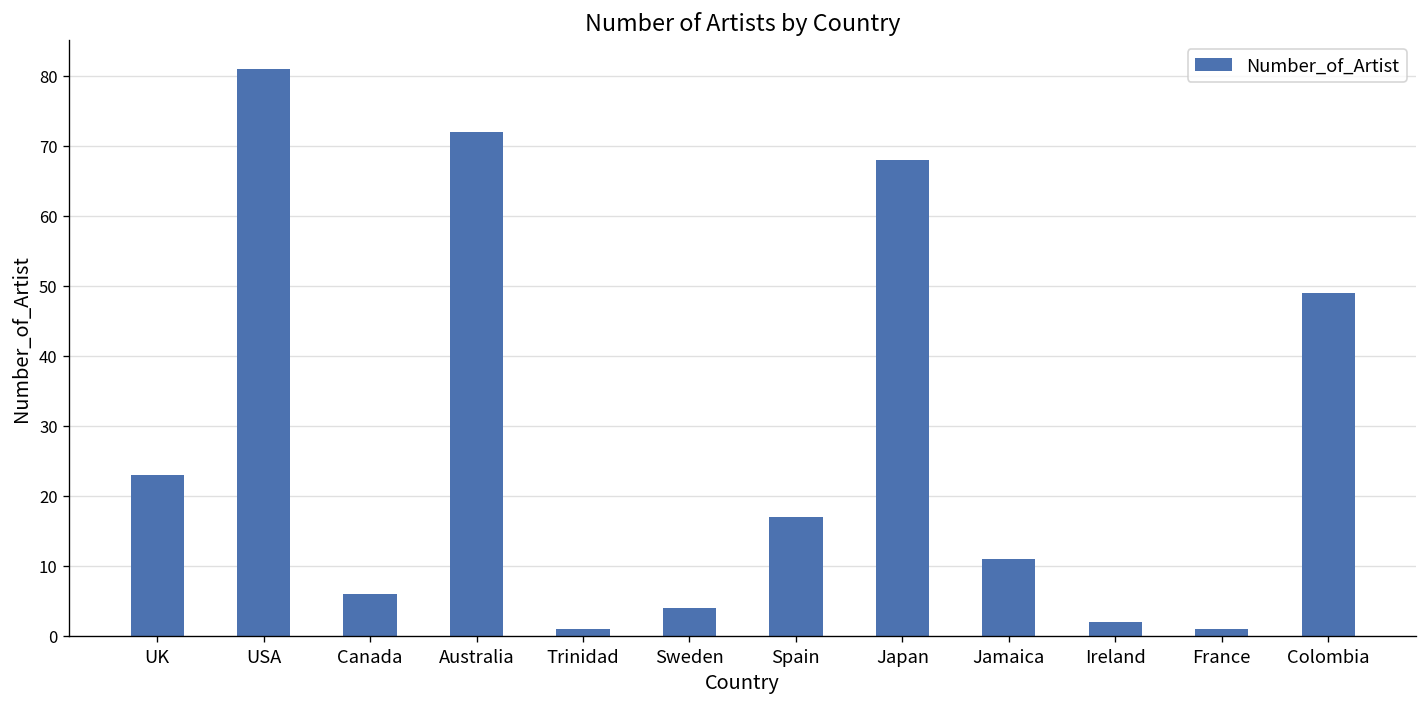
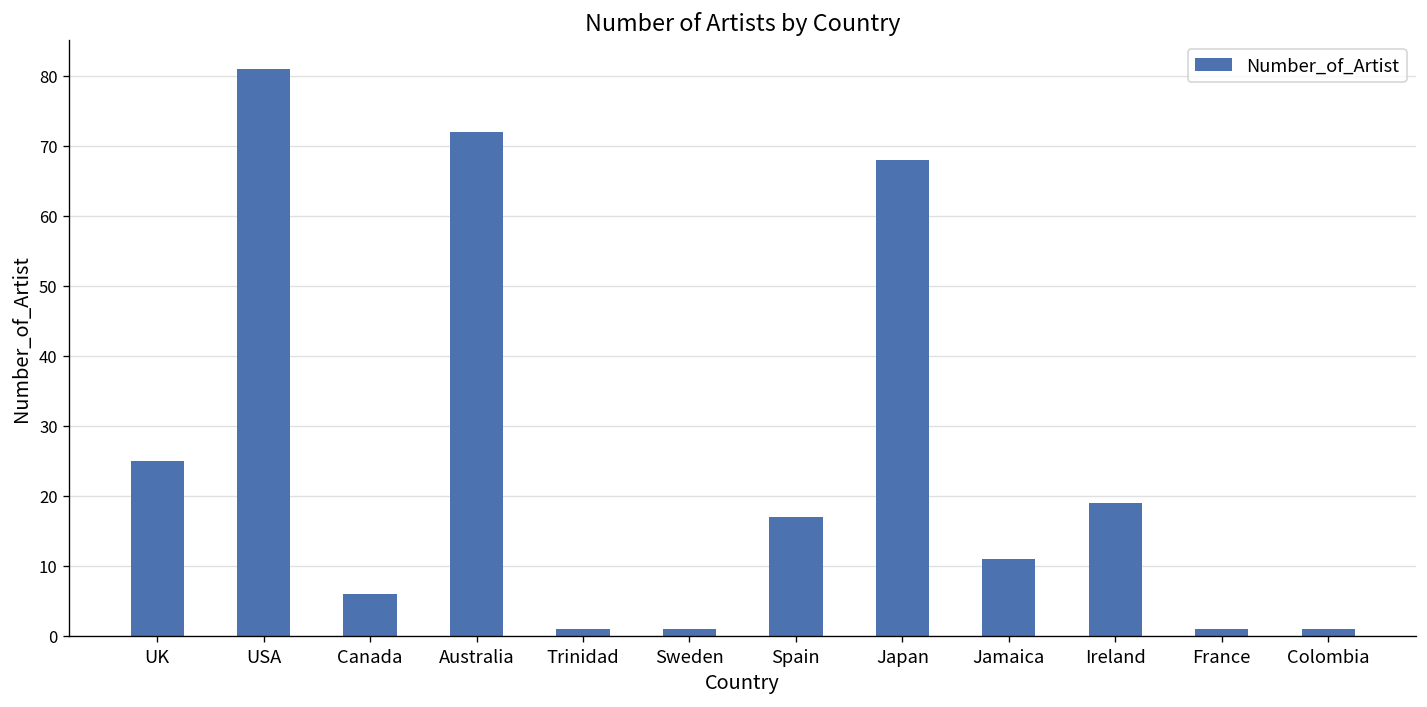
UK: 23 -> 25
Sweden: 4 -> 1
Ireland: 2 -> 19
Colombia: 49 -> 1
